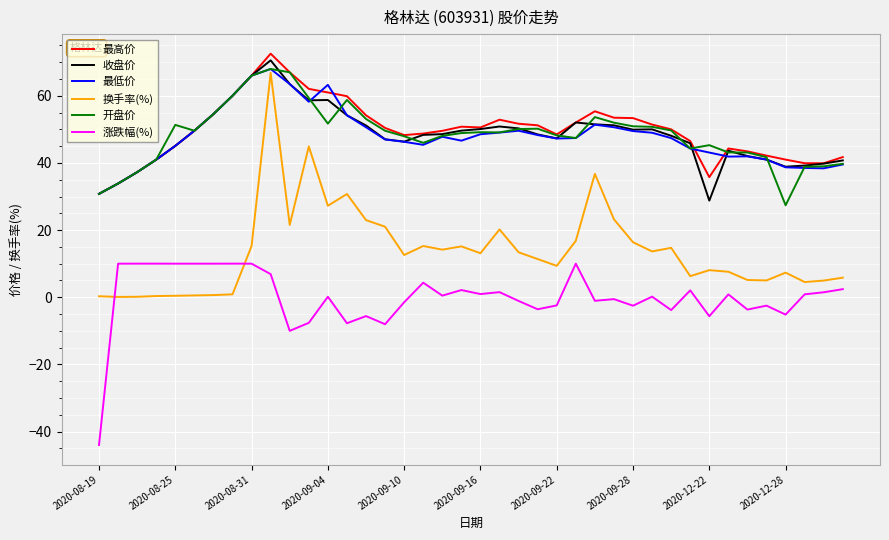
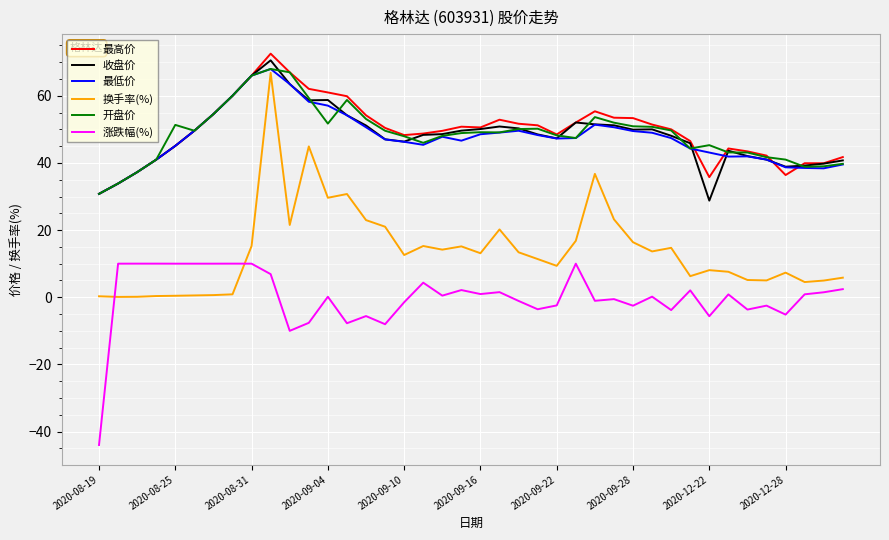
最低价, 2020-09-04: 63 -> 57
换手率(%), 2020-09-04: 27 -> 30
最高价, 2020-12-28: 41 -> 36
开盘价, 2020-12-28: 27 -> 41
